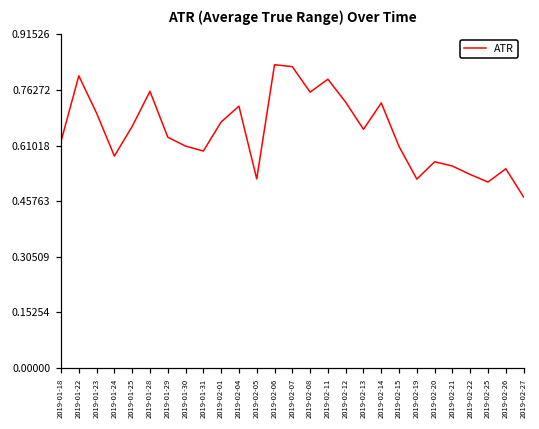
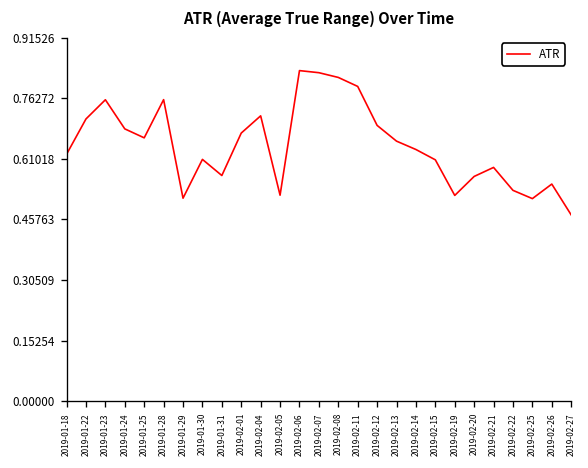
2019-01-22: 0.80 -> 0.71
2019-01-23: 0.70 -> 0.76
2019-01-24: 0.58 -> 0.69
2019-01-29: 0.63 -> 0.51
2019-01-31: 0.60 -> 0.57
2019-02-08: 0.76 -> 0.81
2019-02-12: 0.73 -> 0.69
2019-02-14: 0.73 -> 0.63
2019-02-21: 0.55 -> 0.59
